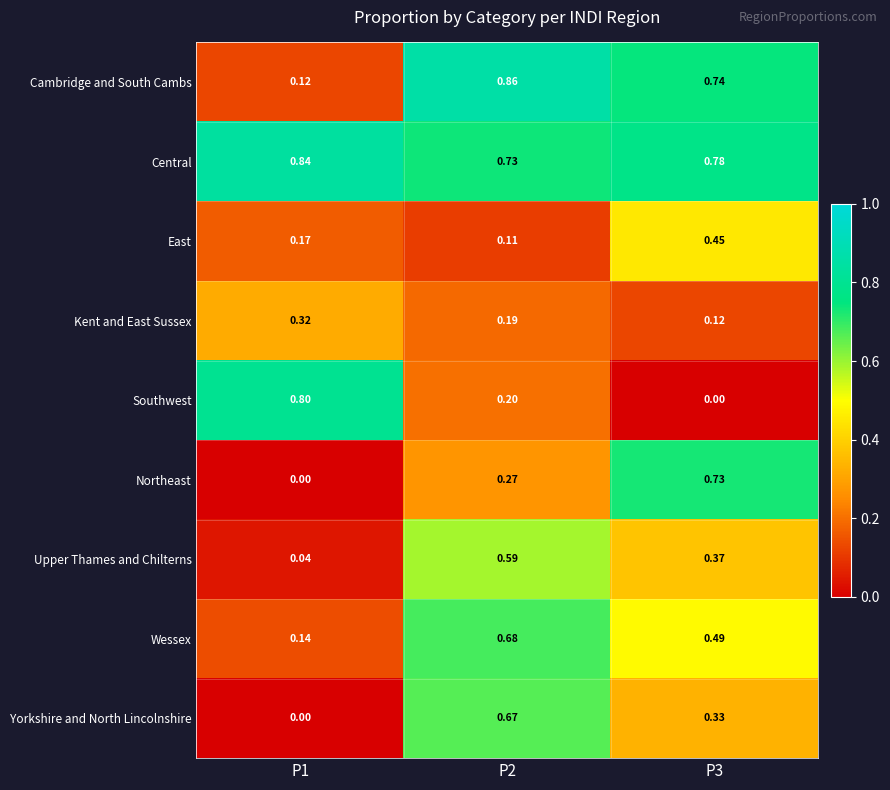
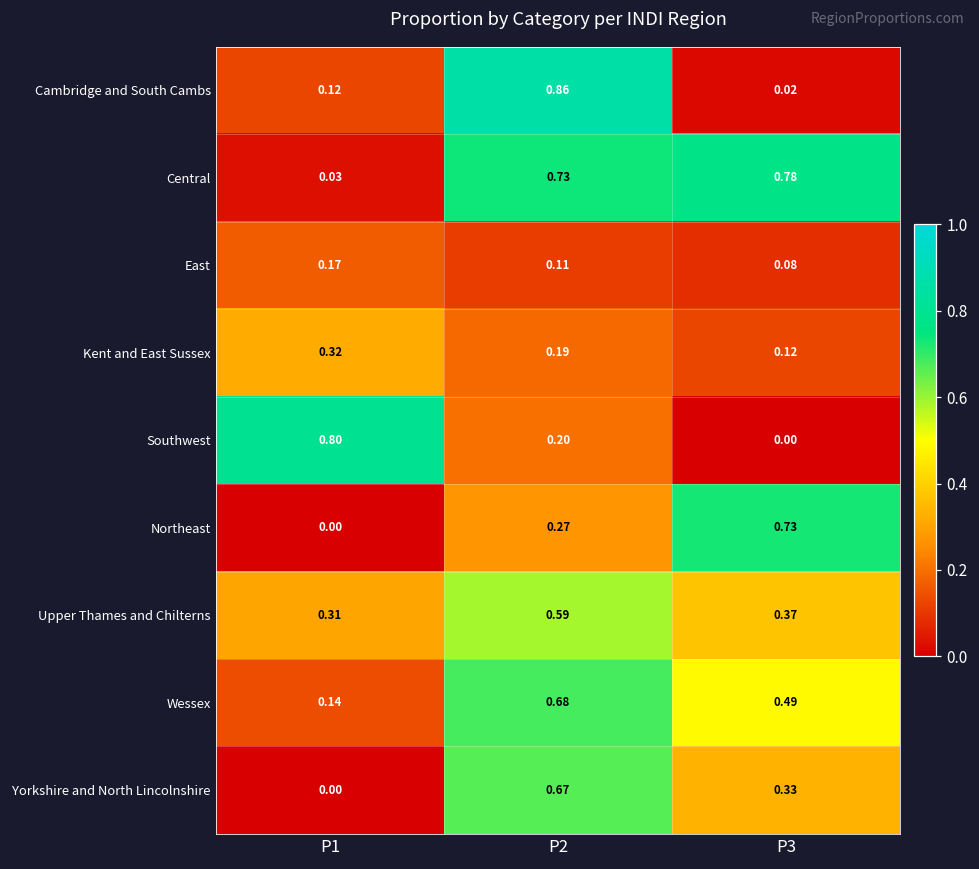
Cambridge and South Cambs, P3: 0.74 -> 0.02
Central, P1: 0.84 -> 0.03
East, P3: 0.45 -> 0.08
Upper Thames and Chilterns, P1: 0.04 -> 0.31
